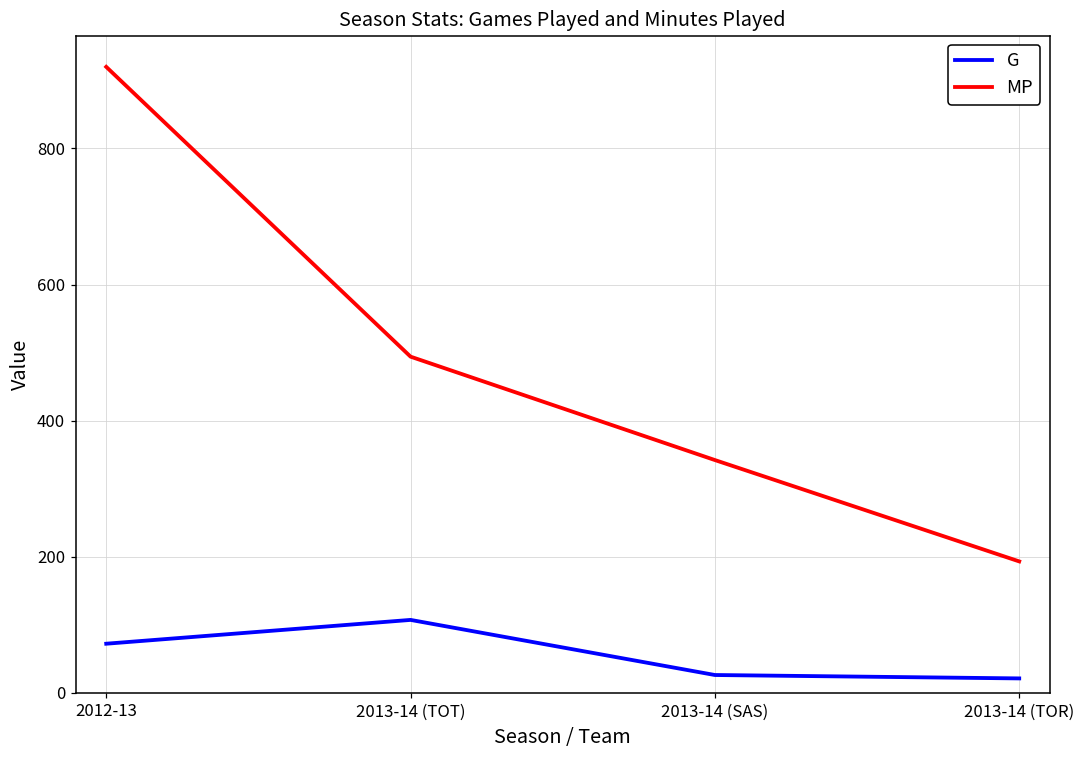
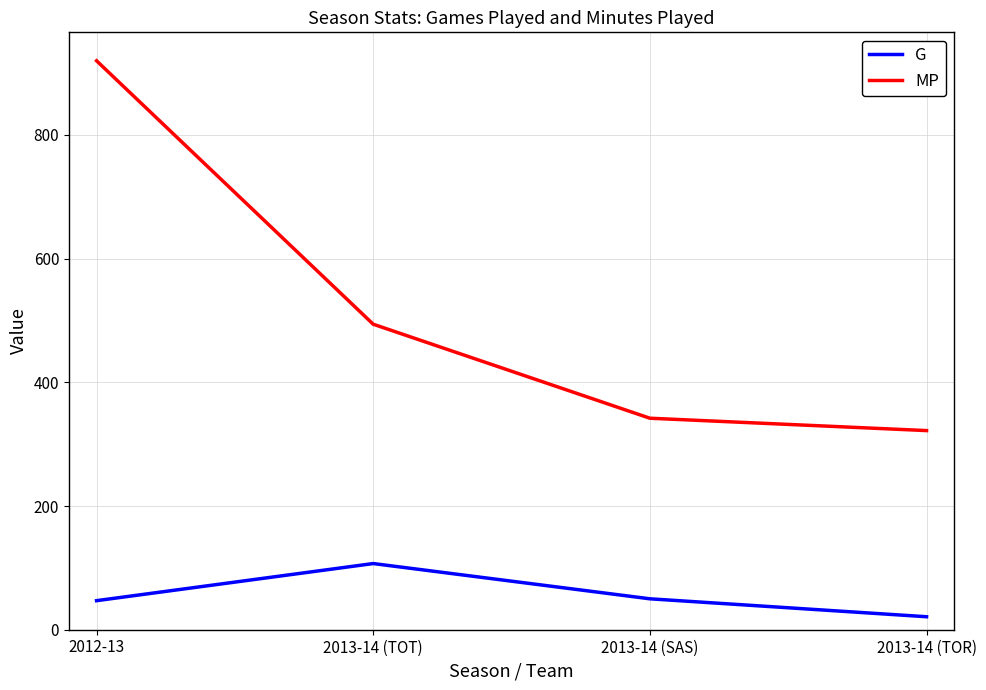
G, 2012-13: 70 -> 50
G, 2013-14 (SAS): 30 -> 50
MP, 2013-14 (TOR): 190 -> 320
